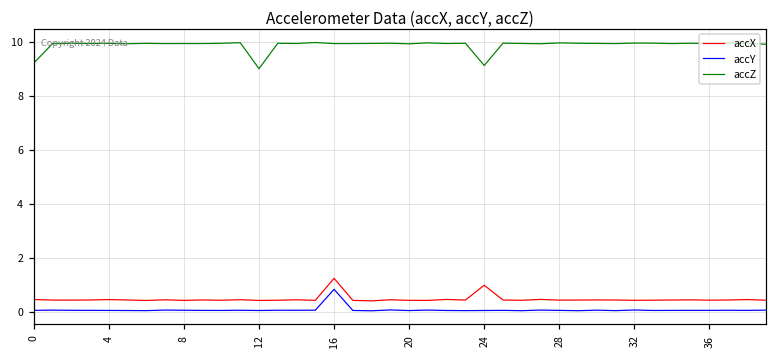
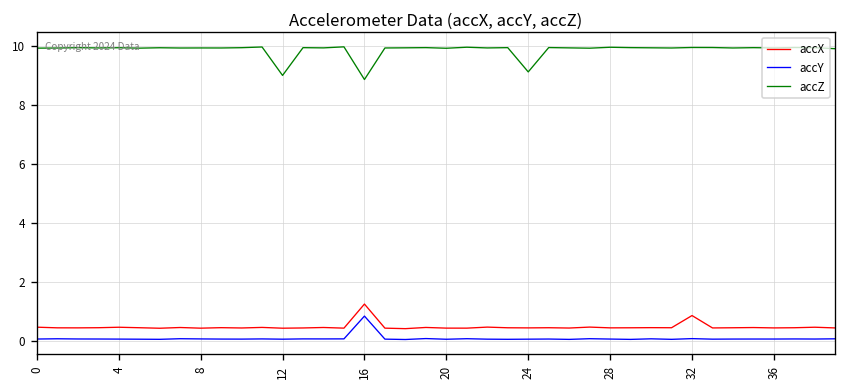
accZ, 0: 9.2 -> 9.9
accZ, 16: 9.9 -> 8.9
accX, 24: 1.0 -> 0.4
accX, 32: 0.4 -> 0.8
